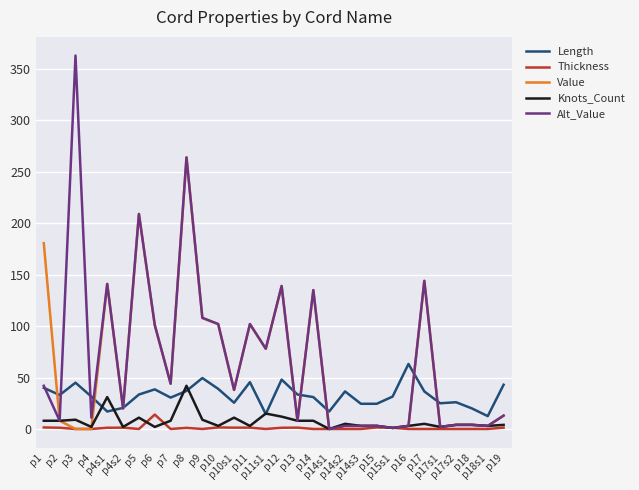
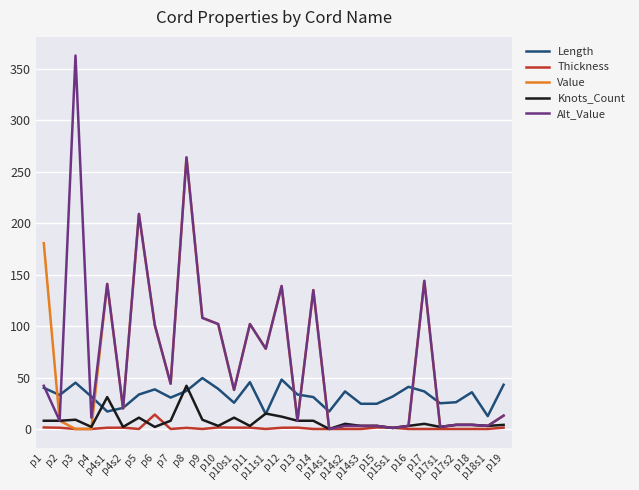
Length, p16: 63 -> 41
Length, p18: 20 -> 36
